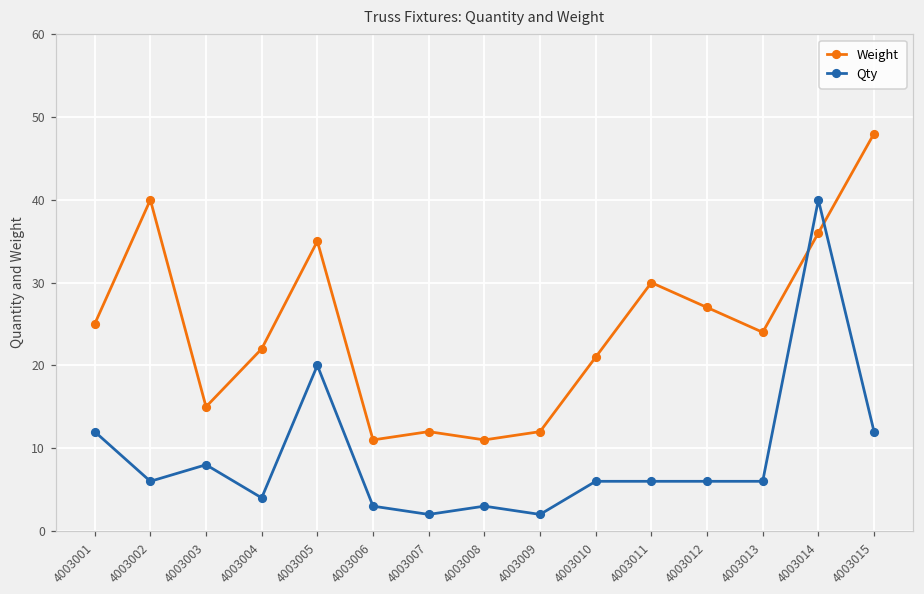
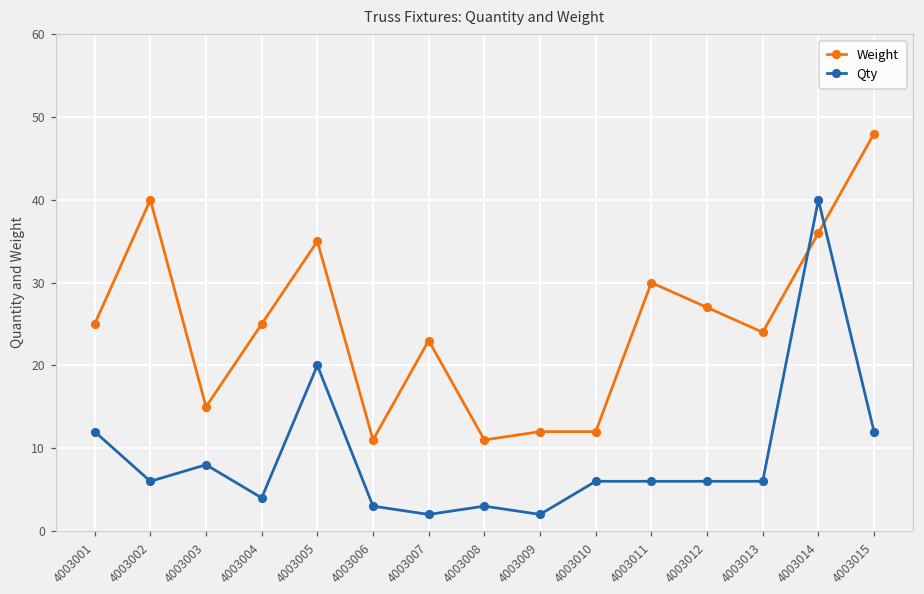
Weight, 4003004: 22 -> 25
Weight, 4003007: 12 -> 23
Weight, 4003010: 21 -> 12
